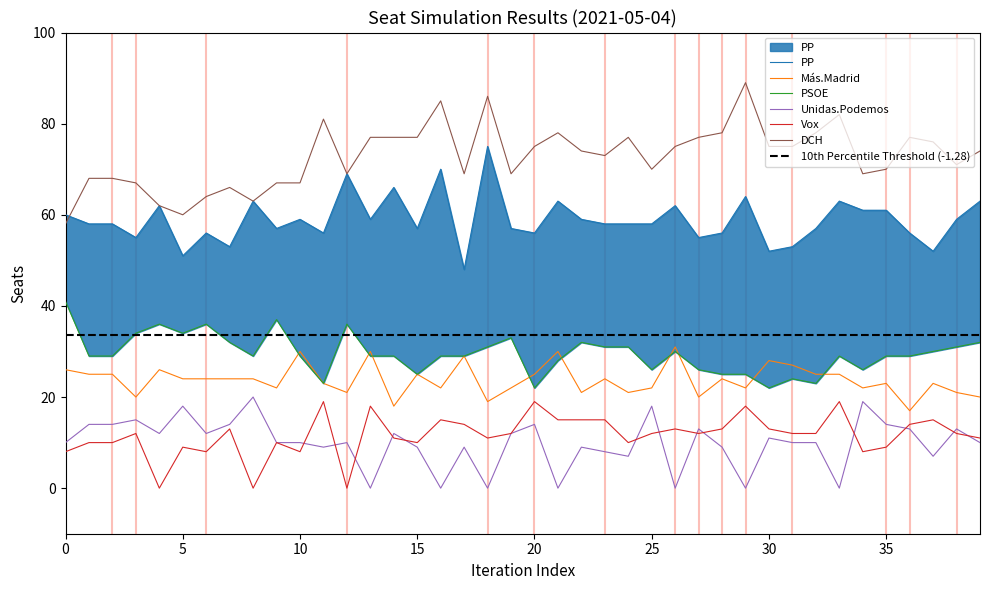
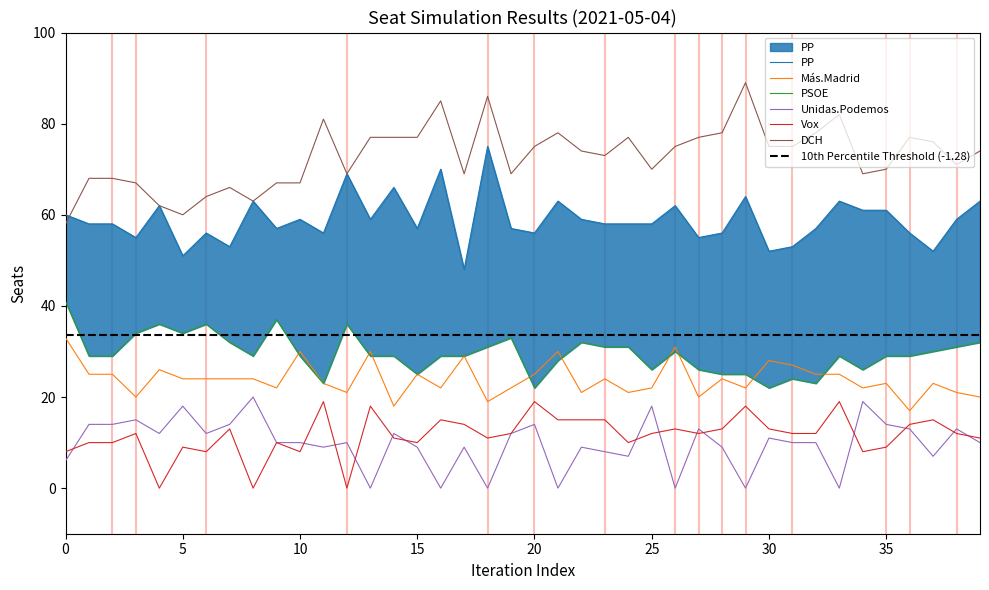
Más.Madrid, 0: 26 -> 33
Unidas.Podemos, 0: 10 -> 6
